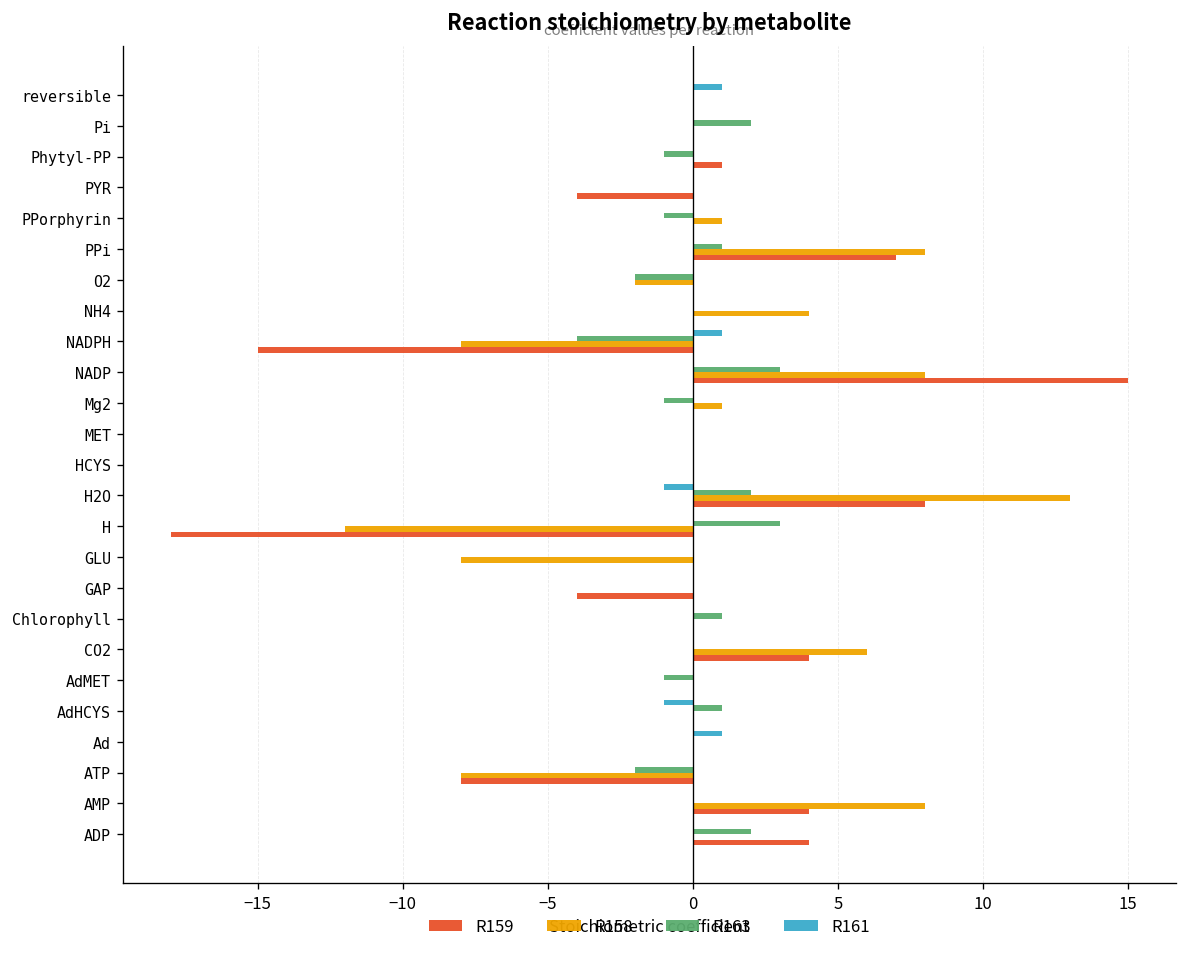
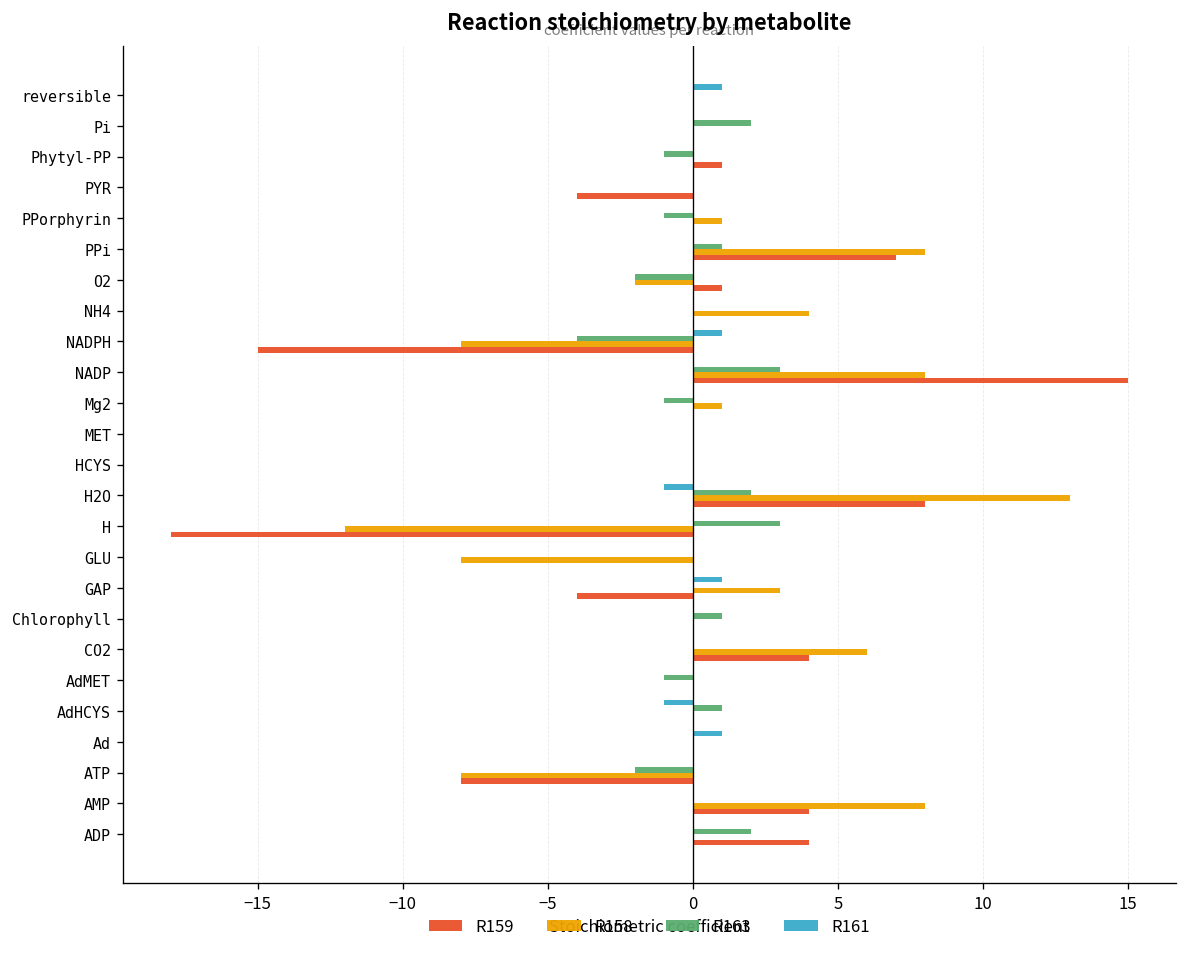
R159, O2: 0 -> 1
R161, GAP: 0 -> 1
R158, GAP: 0 -> 3
